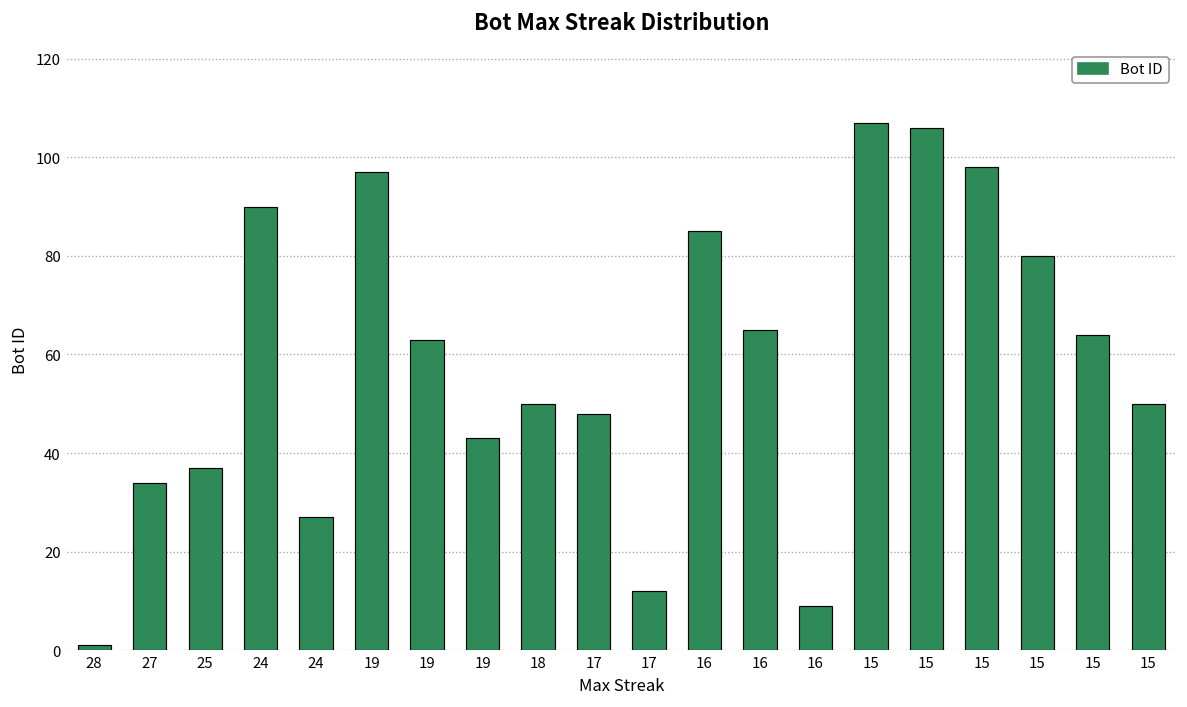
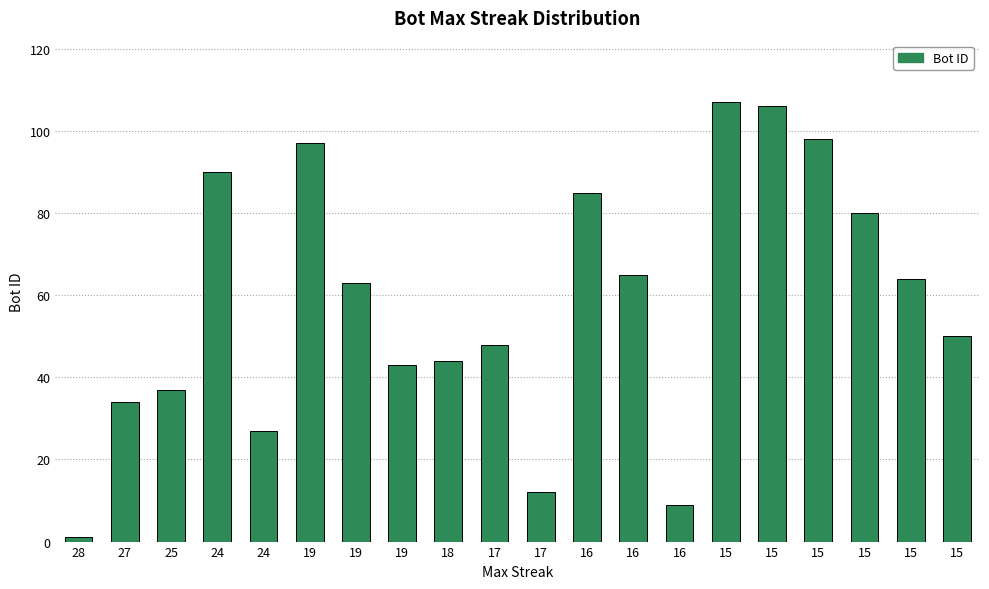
18: 50 -> 44
